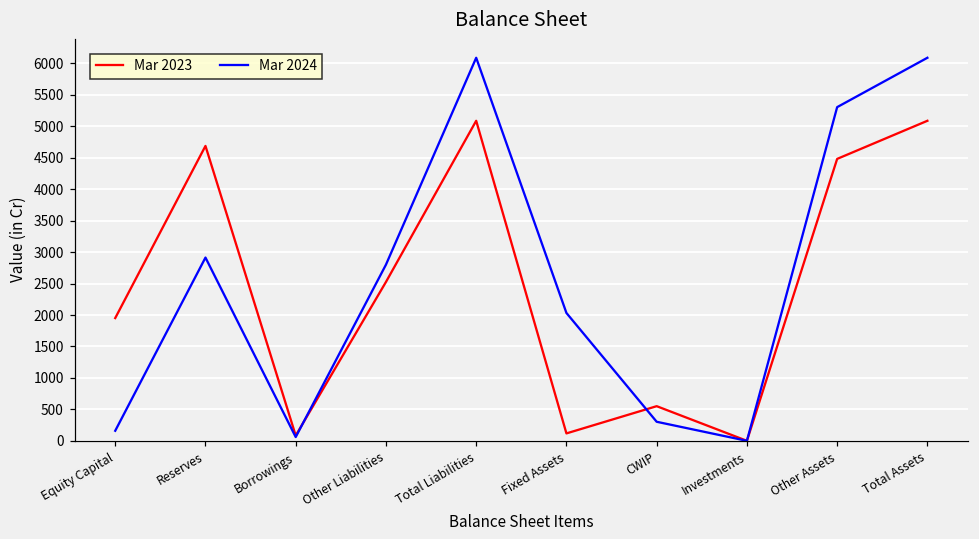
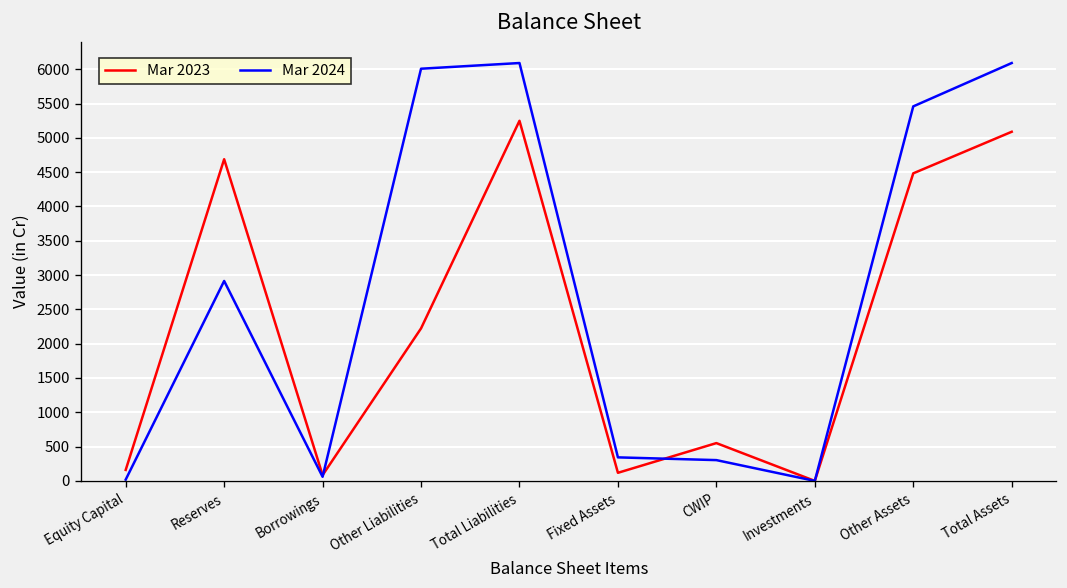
Mar 2023, Equity Capital: 2000 -> 200
Mar 2024, Equity Capital: 200 -> 0
Mar 2023, Other Liabilities: 2500 -> 2200
Mar 2024, Other Liabilities: 2800 -> 6000
Mar 2023, Total Liabilities: 5100 -> 5200
Mar 2024, Fixed Assets: 2000 -> 300
Mar 2024, Other Assets: 5300 -> 5500
